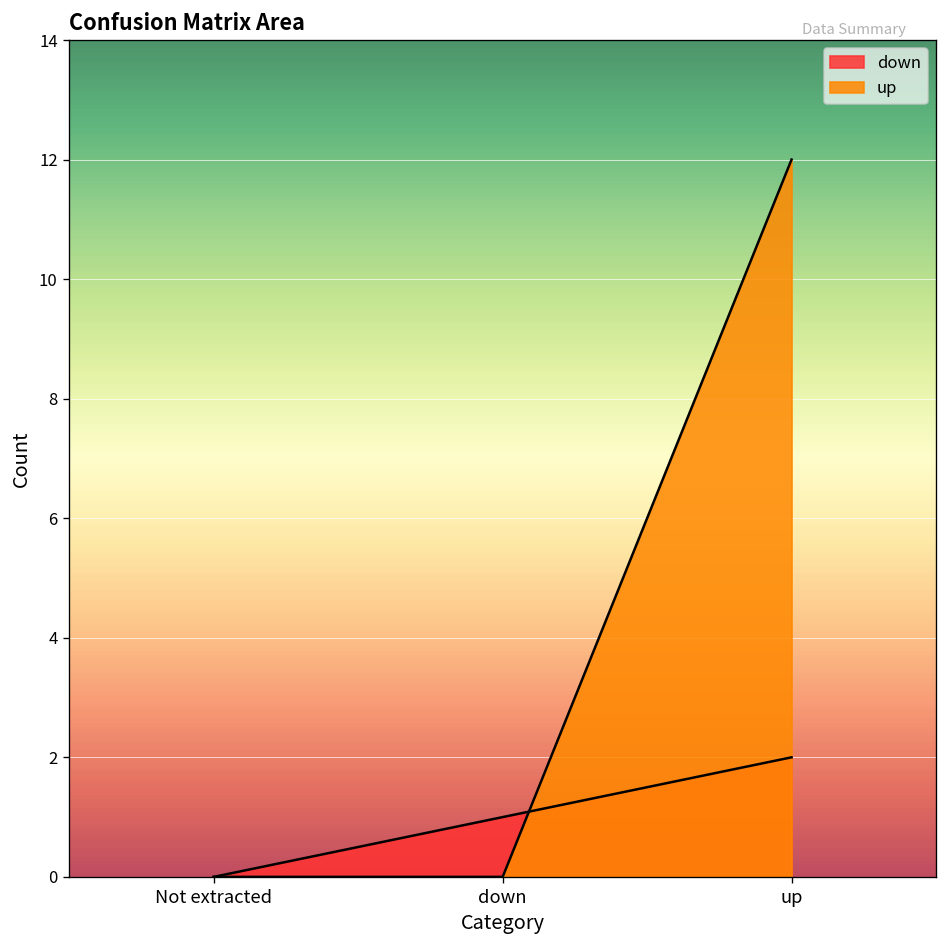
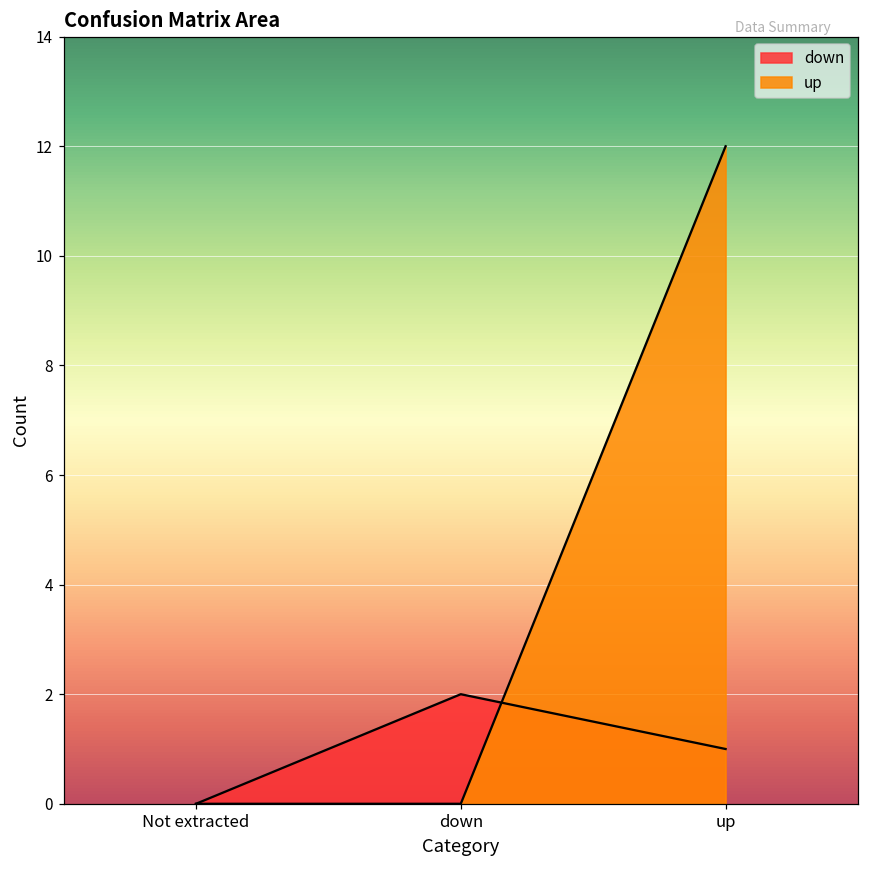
down, down: 1 -> 2
down, up: 2 -> 1
